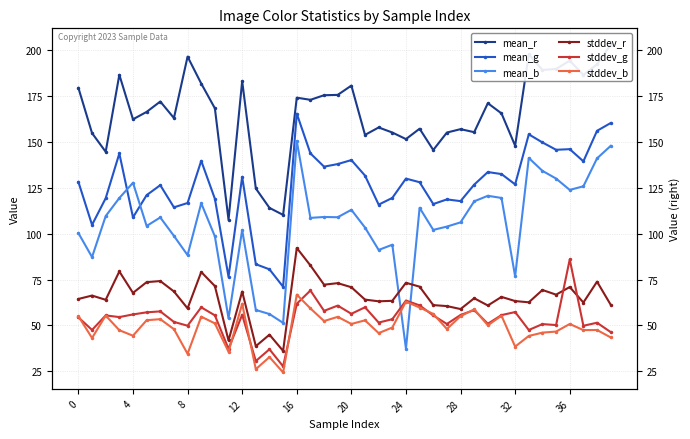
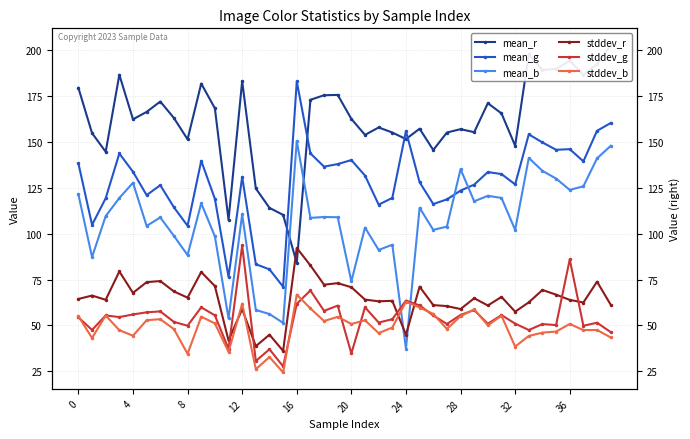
mean_g, 0: 128 -> 138
mean_b, 0: 100 -> 121
mean_g, 4: 109 -> 134
mean_r, 8: 196 -> 151
mean_g, 8: 117 -> 104
stddev_r, 8: 59 -> 65
mean_b, 12: 102 -> 110
stddev_r, 12: 68 -> 59
stddev_g, 12: 56 -> 94
mean_r, 16: 174 -> 84
mean_g, 16: 165 -> 183
mean_r, 20: 181 -> 163
mean_b, 20: 113 -> 74
stddev_g, 20: 56 -> 35
mean_g, 24: 130 -> 156
stddev_r, 24: 73 -> 45
mean_g, 28: 118 -> 123
mean_b, 28: 106 -> 135
mean_b, 32: 77 -> 102
stddev_r, 32: 63 -> 58
stddev_g, 32: 57 -> 51
stddev_r, 36: 71 -> 64
